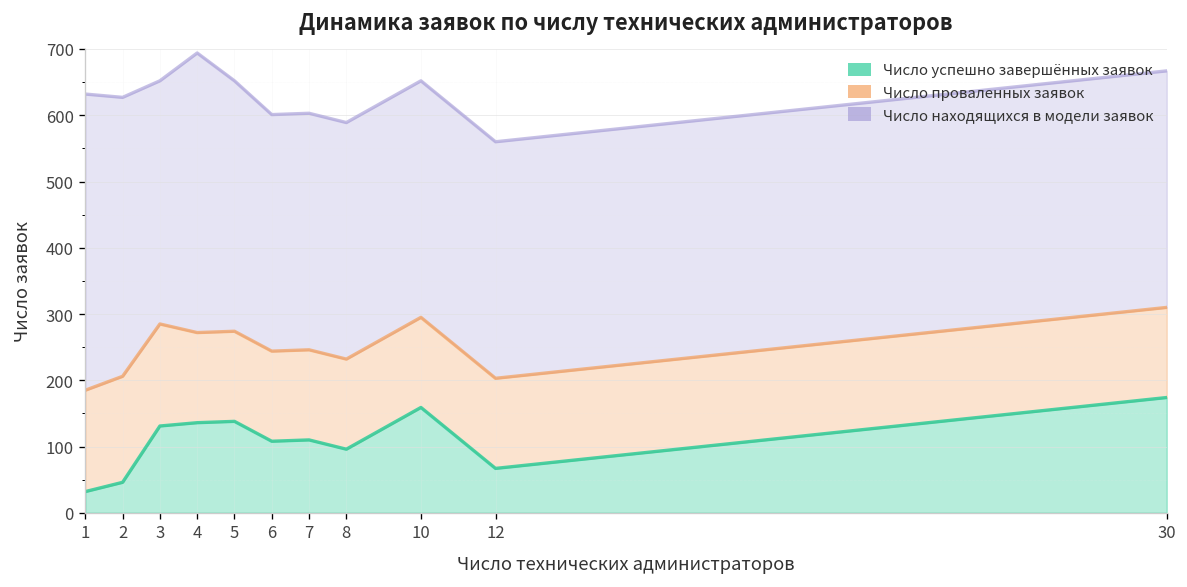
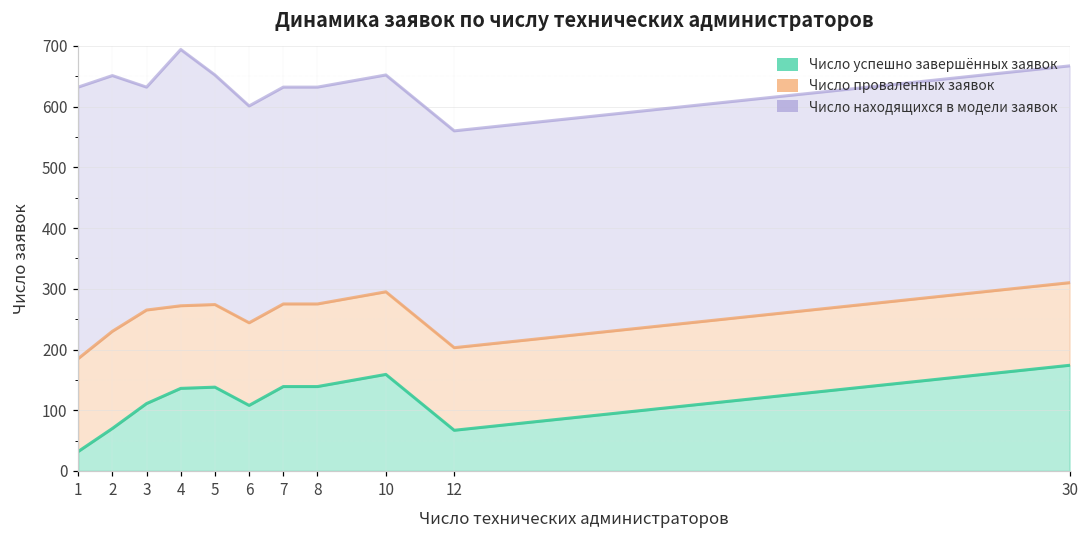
Число успешно завершённых заявок, 2: 50 -> 70
Число успешно завершённых заявок, 3: 130 -> 110
Число успешно завершённых заявок, 7: 110 -> 140
Число успешно завершённых заявок, 8: 100 -> 140
